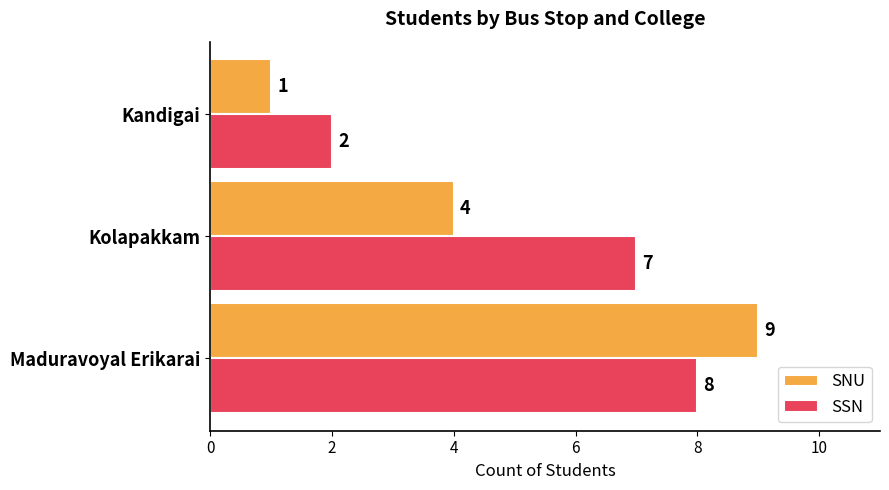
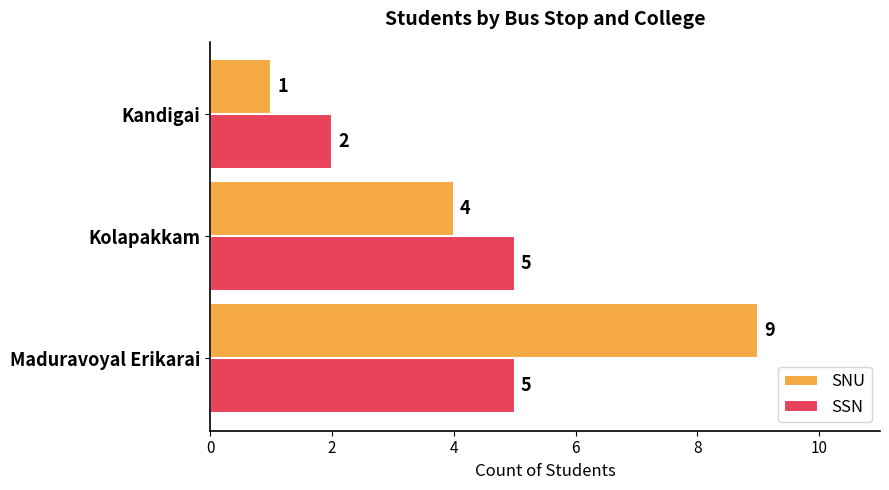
SSN, Kolapakkam: 7 -> 5
SSN, Maduravoyal Erikarai: 8 -> 5
